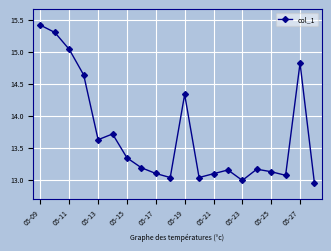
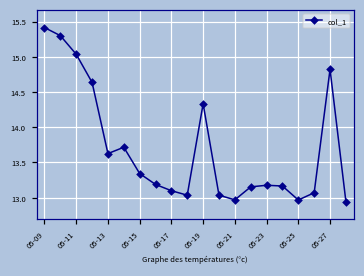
05-21: 13.1 -> 13.0
05-23: 13.0 -> 13.2
05-25: 13.1 -> 13.0
